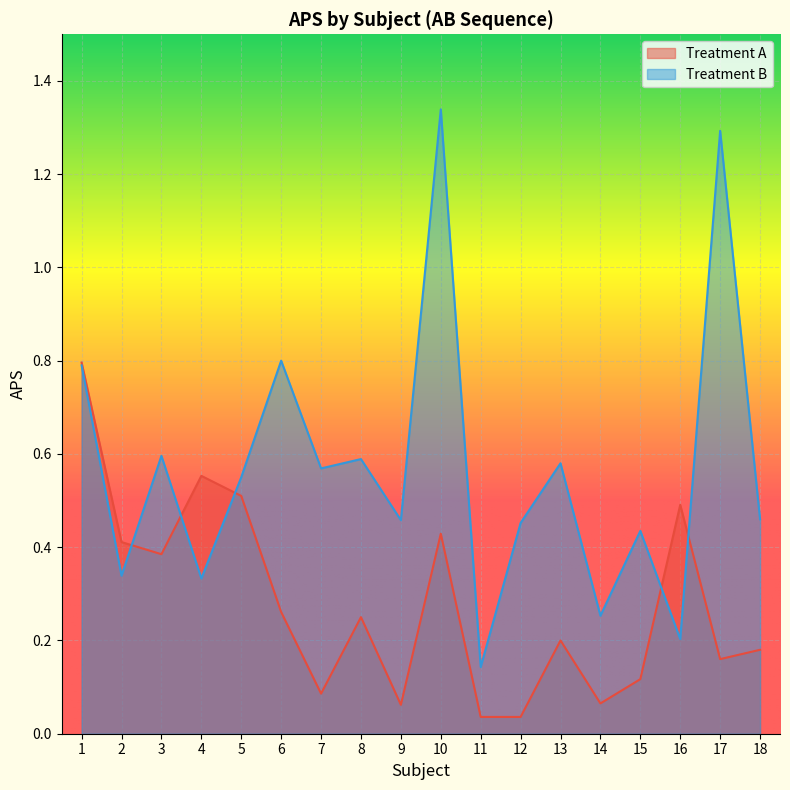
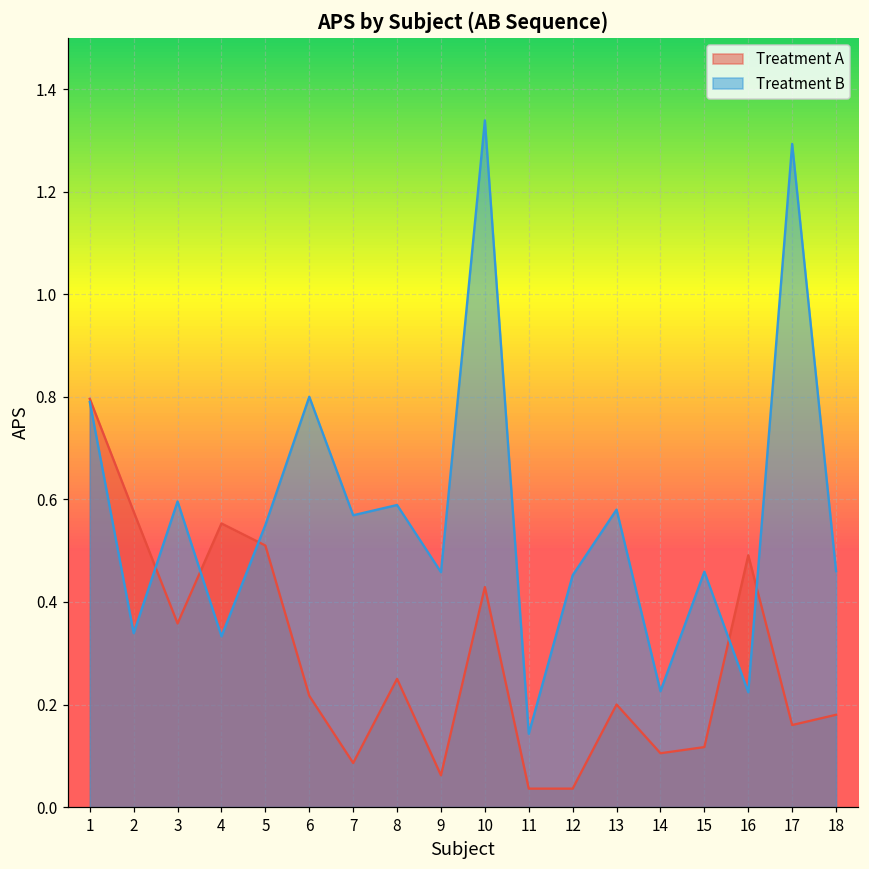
Treatment A, 2: 0.41 -> 0.58
Treatment A, 3: 0.39 -> 0.36
Treatment A, 6: 0.26 -> 0.22
Treatment A, 14: 0.07 -> 0.11
Treatment B, 14: 0.25 -> 0.23
Treatment B, 15: 0.44 -> 0.46
Treatment B, 16: 0.20 -> 0.22
